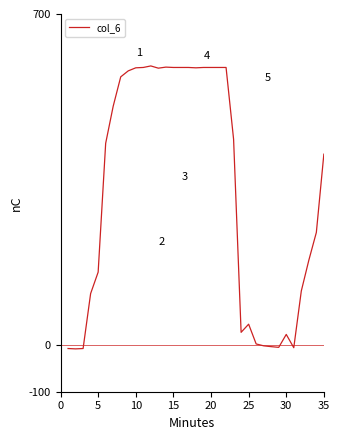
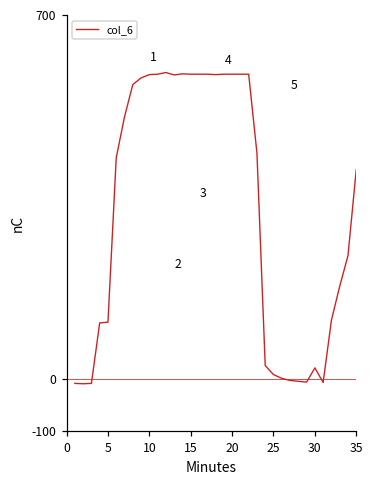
5: 150 -> 110
25: 40 -> 10
